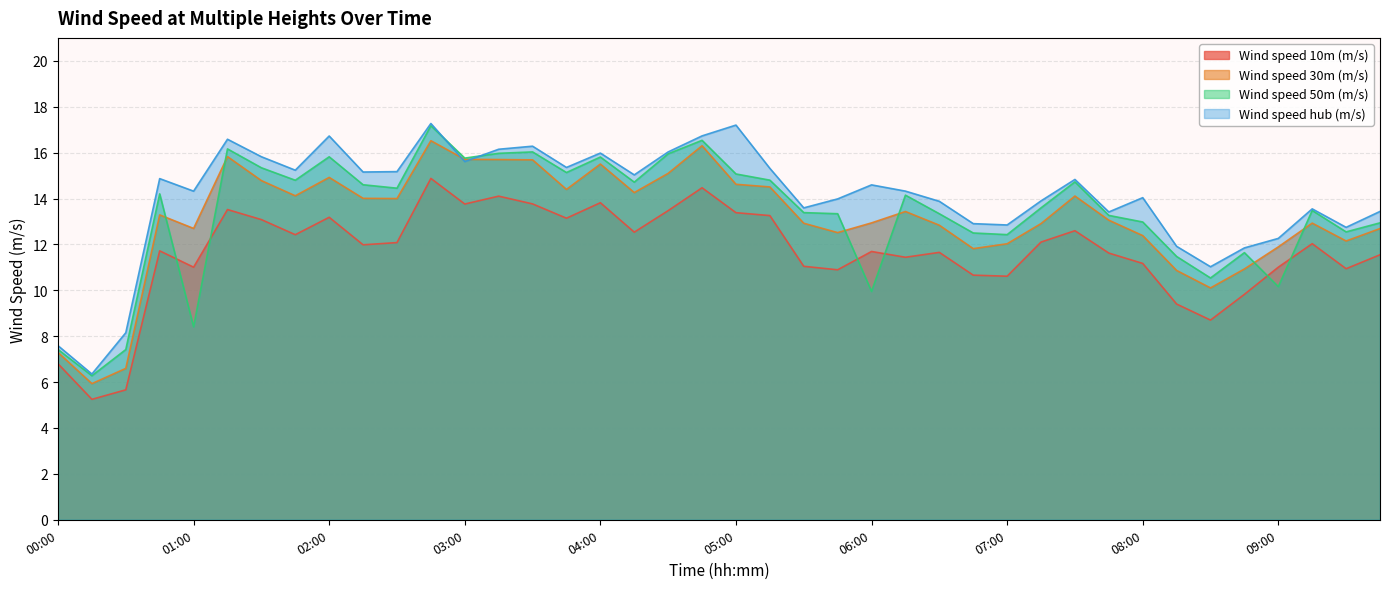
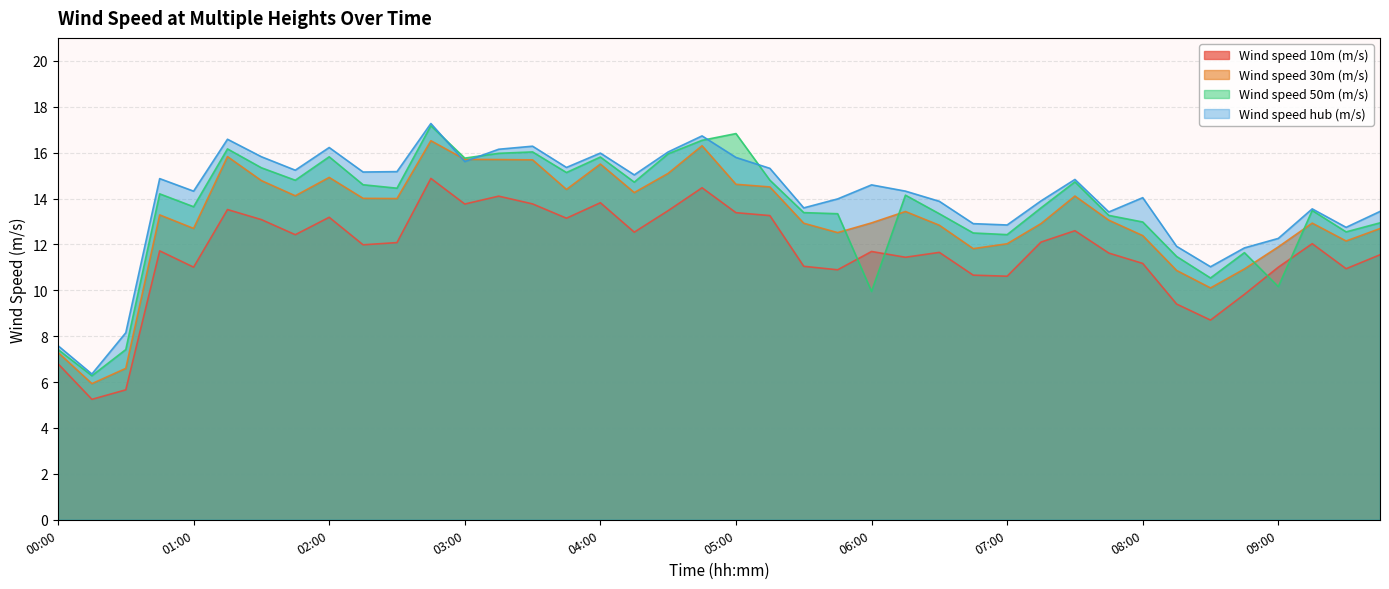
Wind speed 50m (m/s), 01:00: 8.4 -> 13.6
Wind speed hub (m/s), 02:00: 16.7 -> 16.2
Wind speed 50m (m/s), 05:00: 15.1 -> 16.8
Wind speed hub (m/s), 05:00: 17.2 -> 15.8
